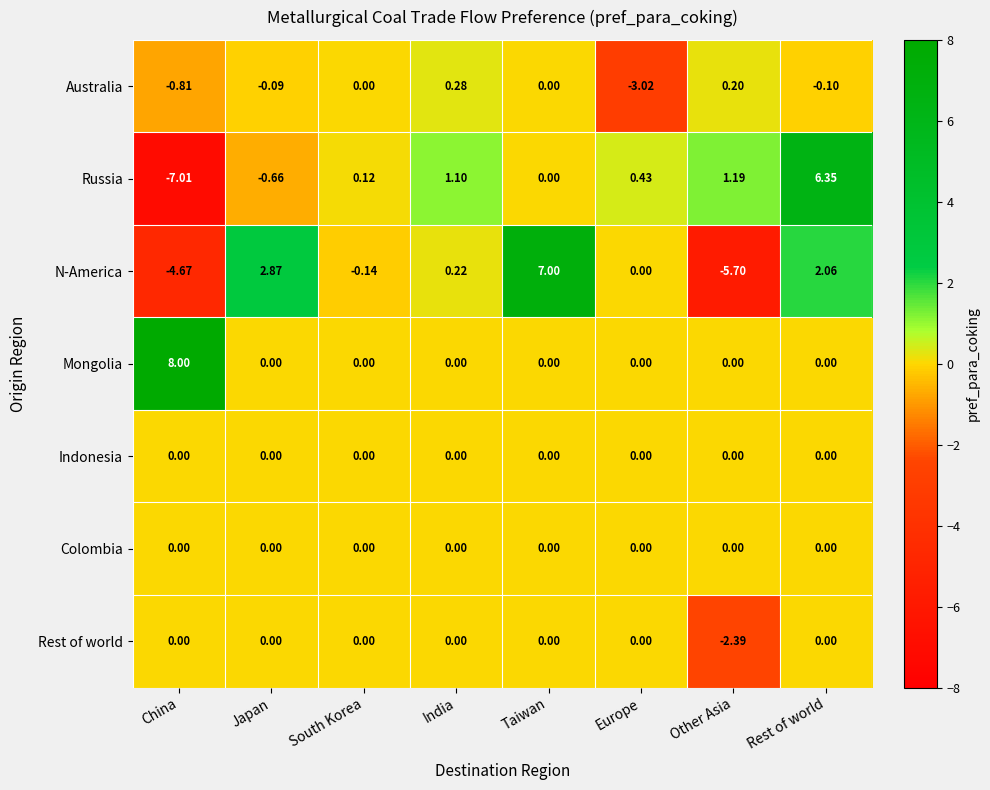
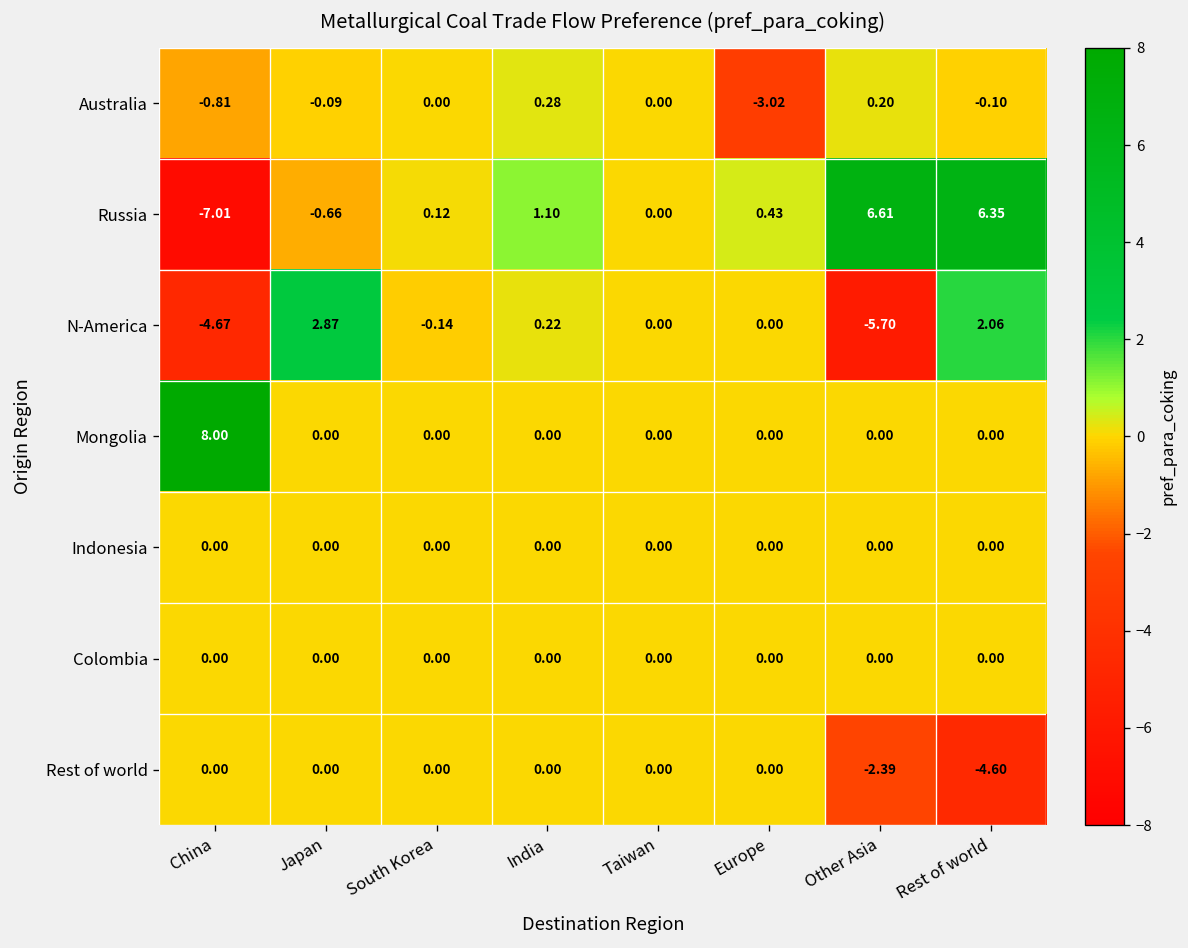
Russia, Other Asia: 1.19 -> 6.61
N-America, Taiwan: 7.00 -> 0.00
Rest of world, Rest of world: 0.00 -> -4.60
